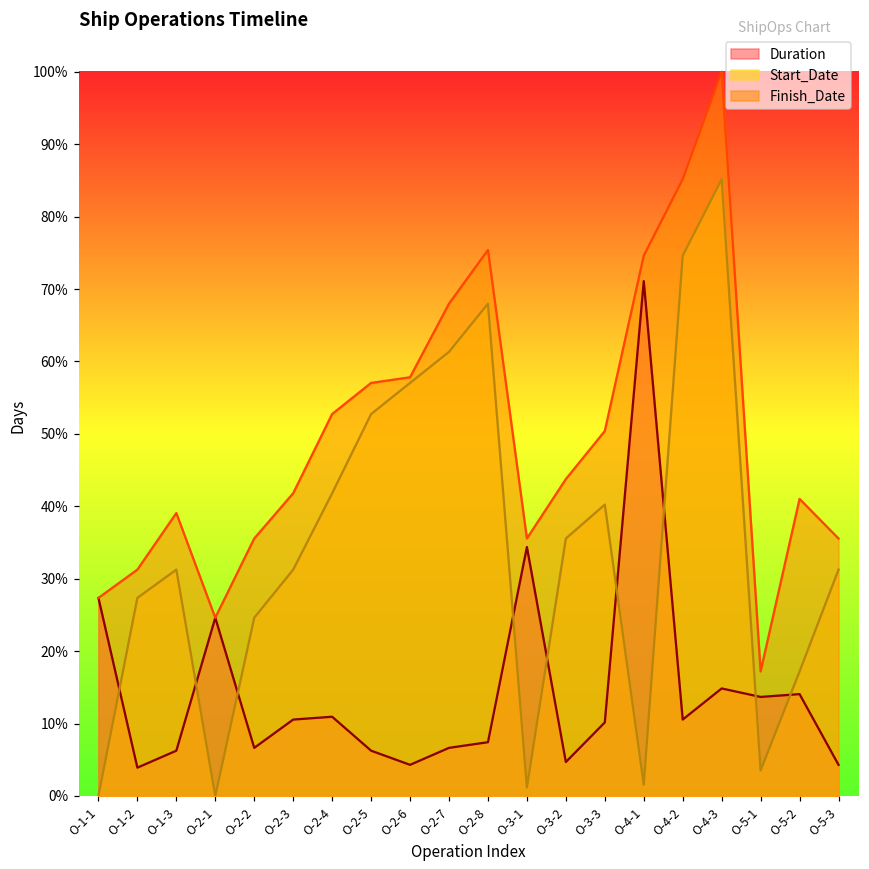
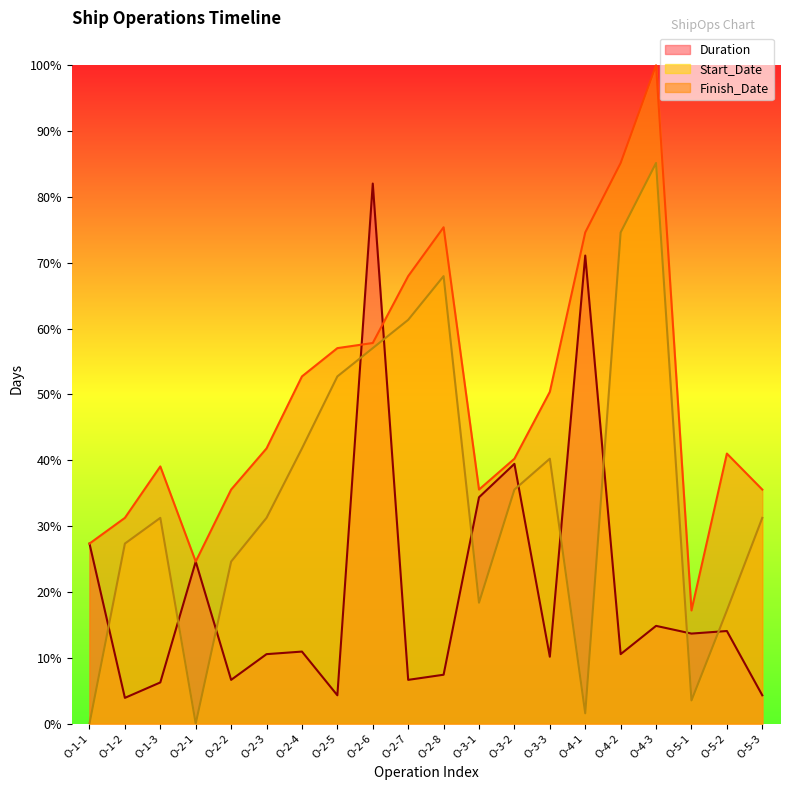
Duration, O-2-5: 6% -> 4%
Duration, O-2-6: 4% -> 82%
Start_Date, O-3-1: 1% -> 18%
Duration, O-3-2: 5% -> 39%
Finish_Date, O-3-2: 44% -> 40%
